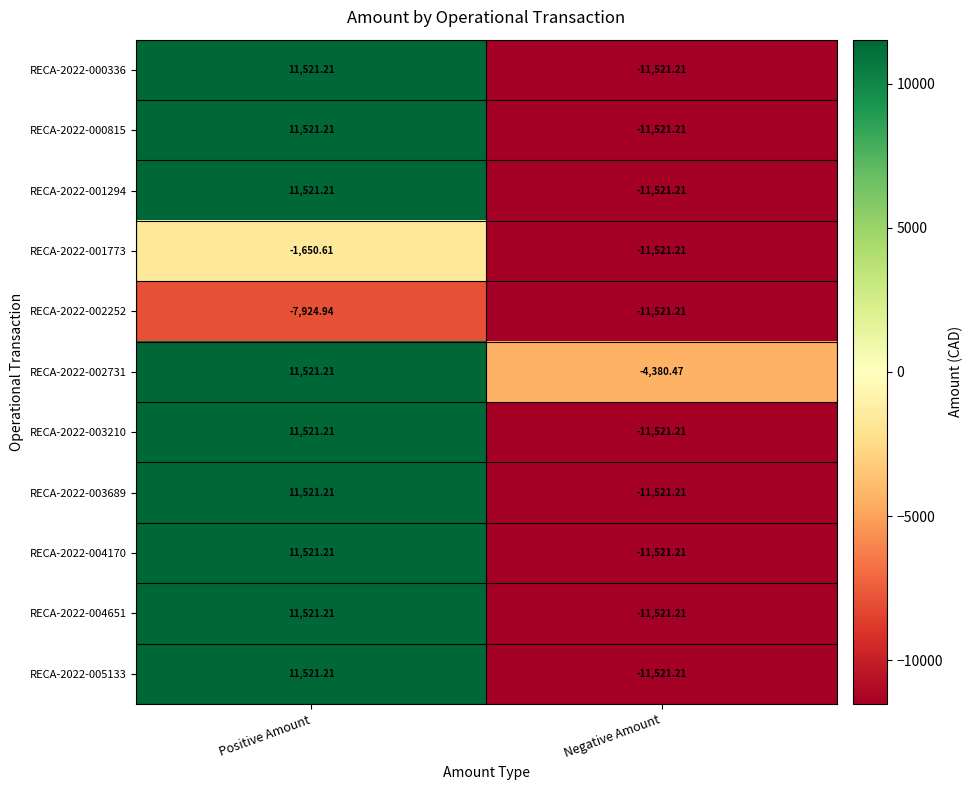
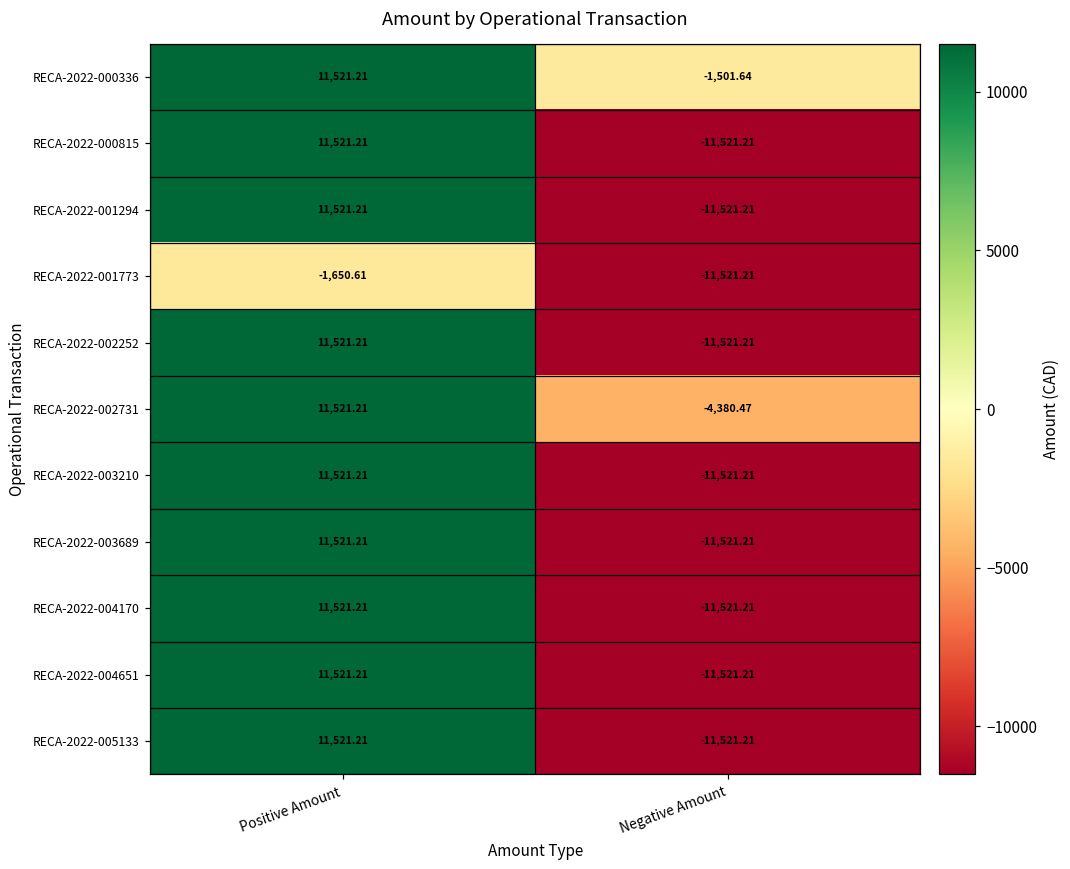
RECA-2022-000336, Negative Amount: -11,521.21 -> -1,501.64
RECA-2022-002252, Positive Amount: -7,924.94 -> 11,521.21
